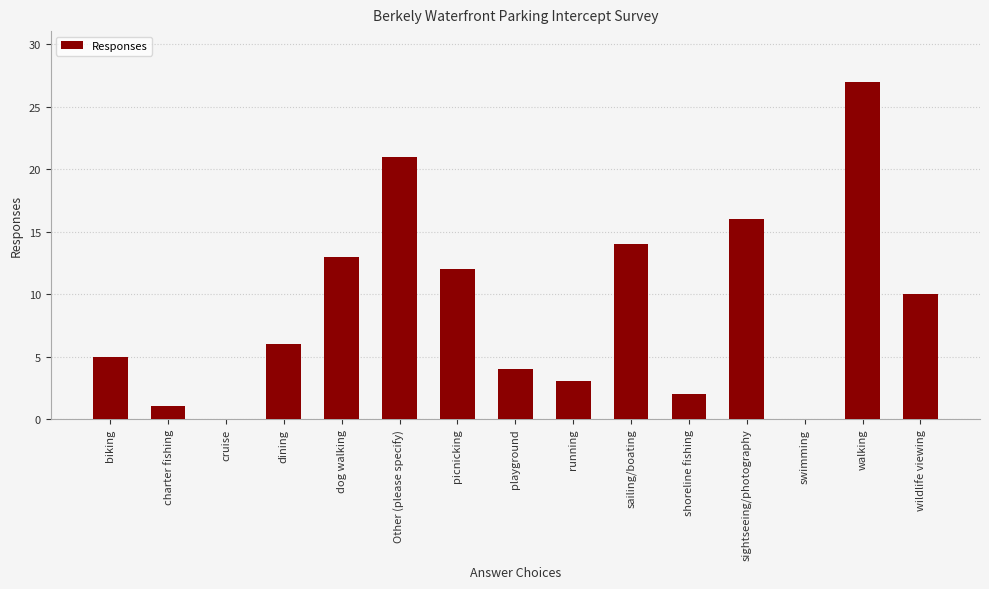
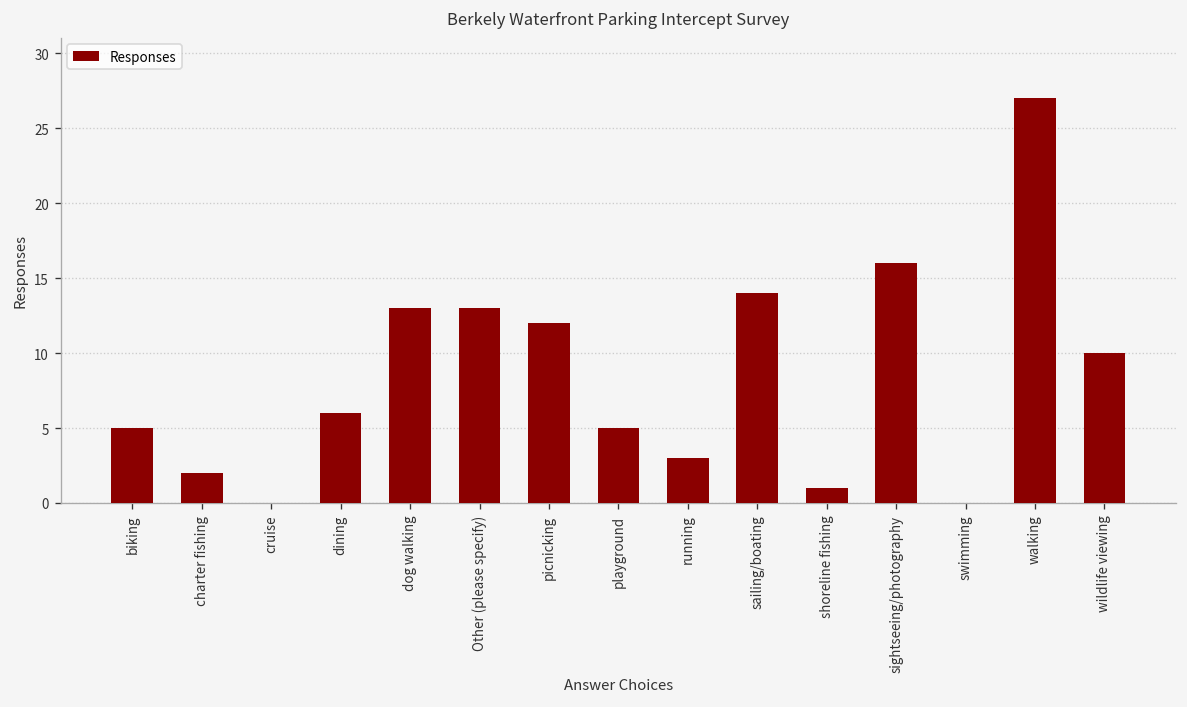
charter fishing: 1 -> 2
Other (please specify): 21 -> 13
playground: 4 -> 5
shoreline fishing: 2 -> 1
